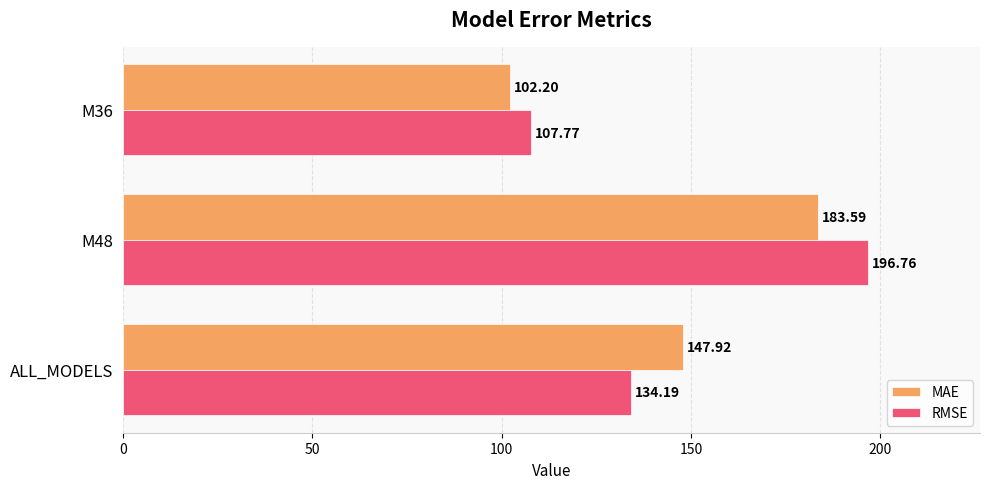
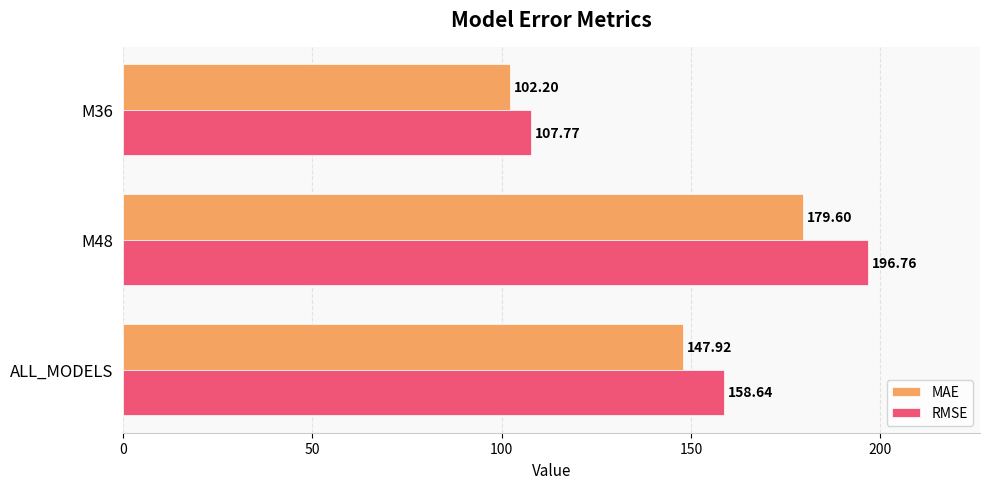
MAE, M48: 183.59 -> 179.60
RMSE, ALL_MODELS: 134.19 -> 158.64
